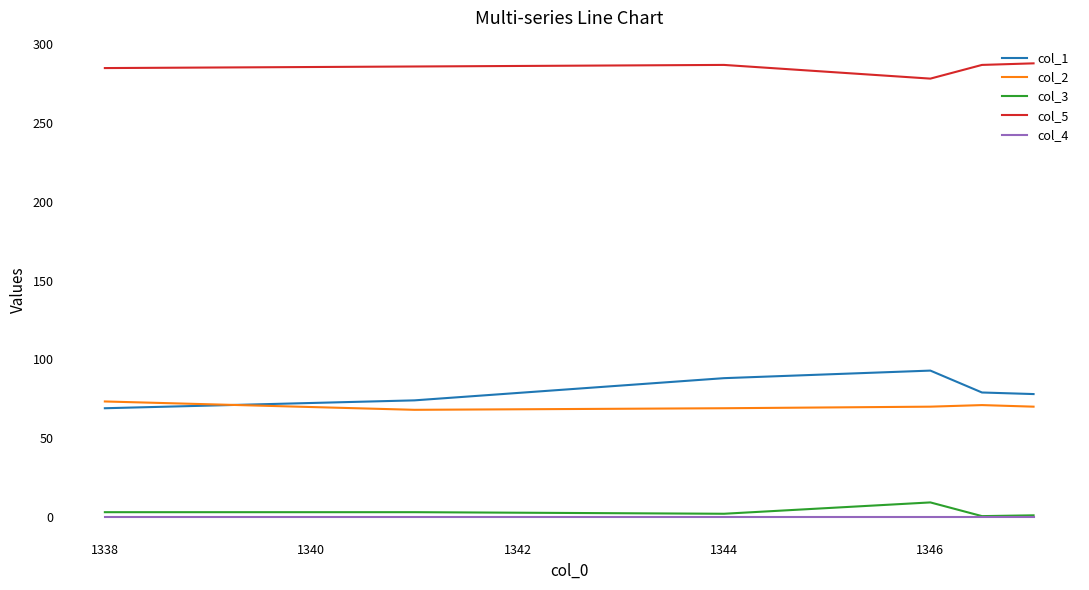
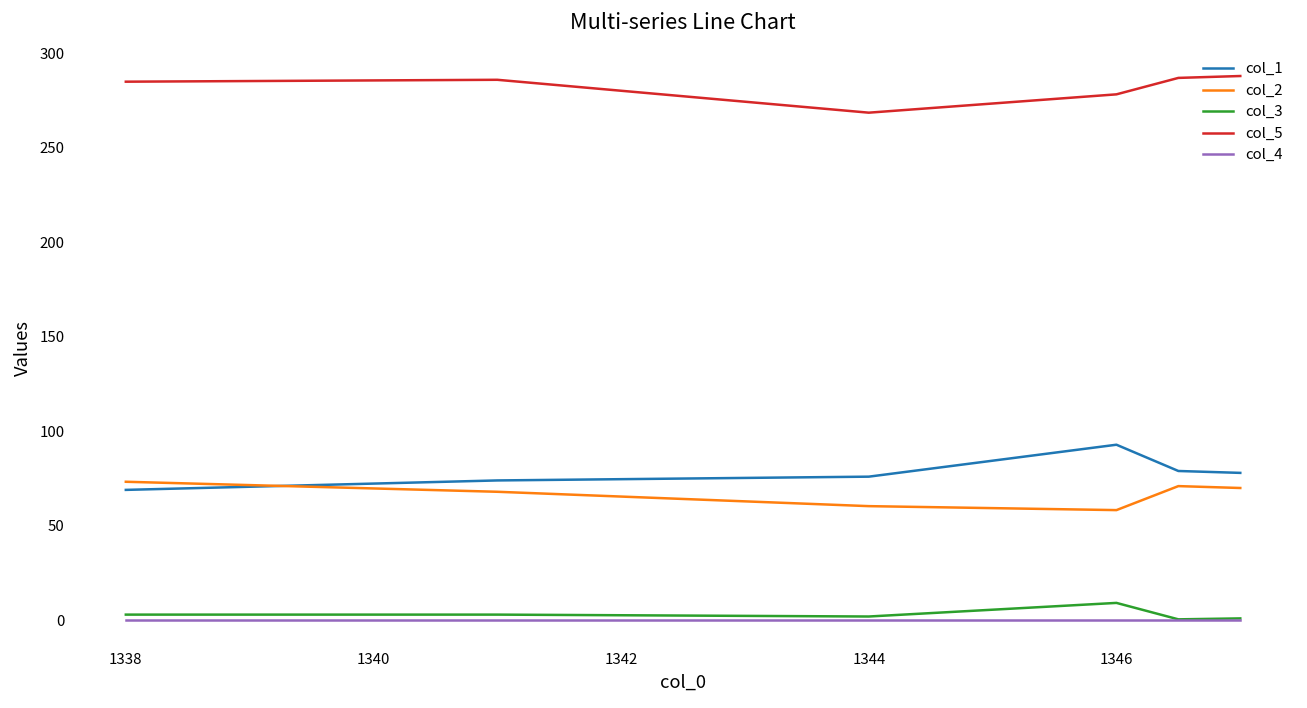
col_1, 1344: 88 -> 76
col_2, 1344: 69 -> 60
col_5, 1344: 287 -> 269
col_2, 1346: 70 -> 58
